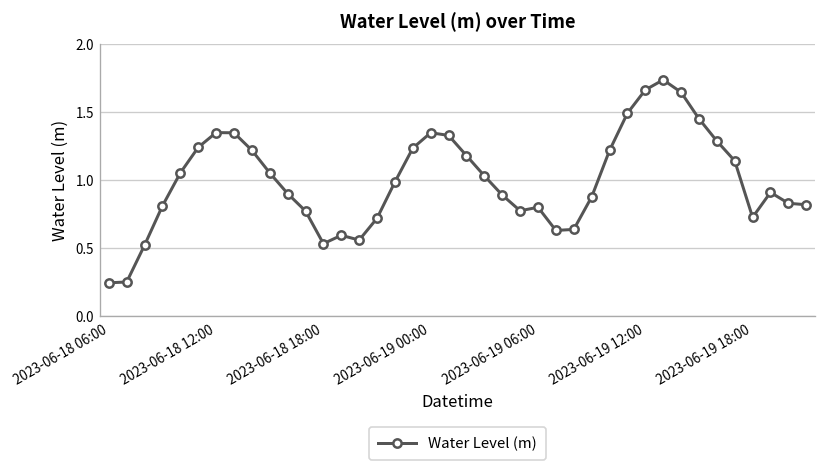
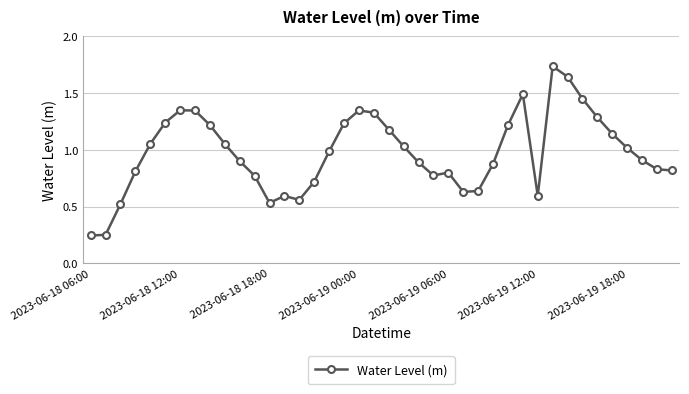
2023-06-19 12:00: 1.66 -> 0.60
2023-06-19 18:00: 0.73 -> 1.02
